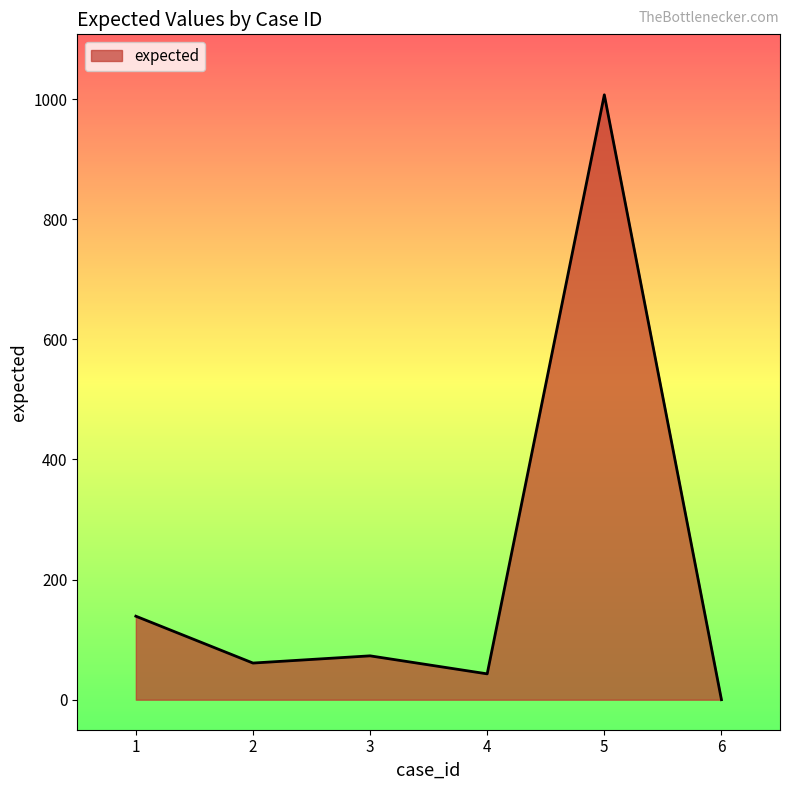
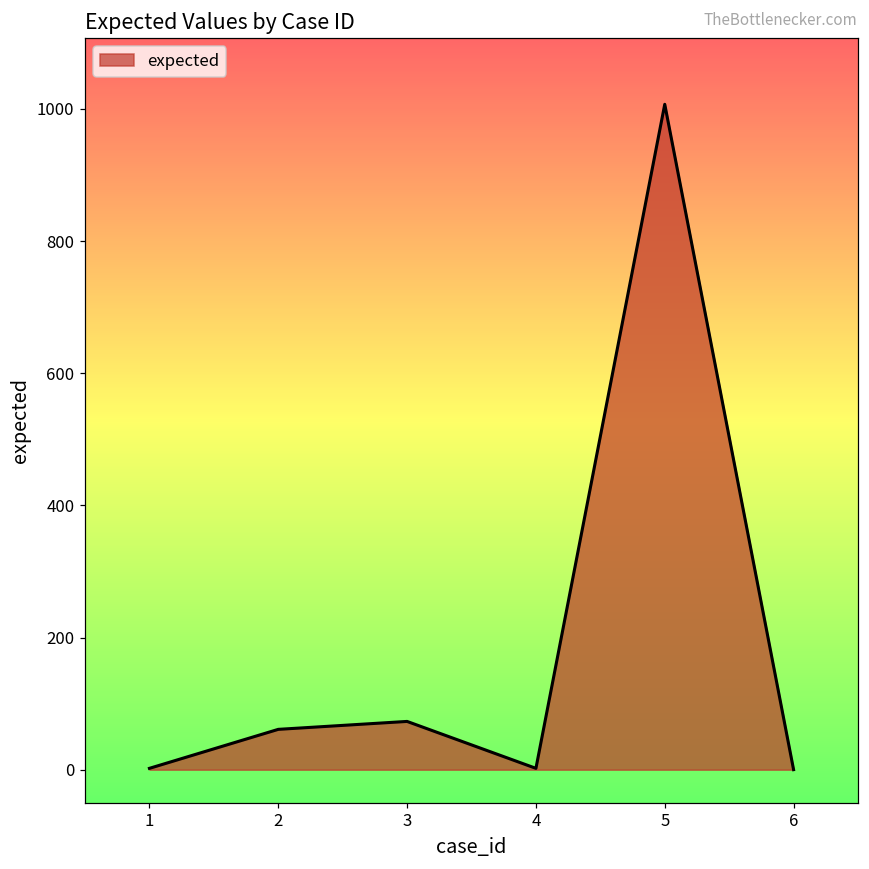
1: 140 -> 0
4: 40 -> 0
